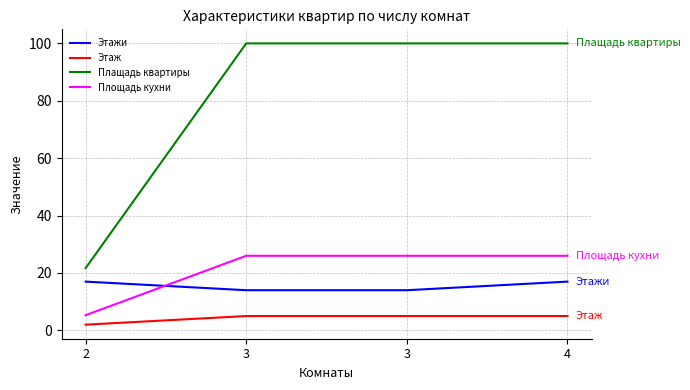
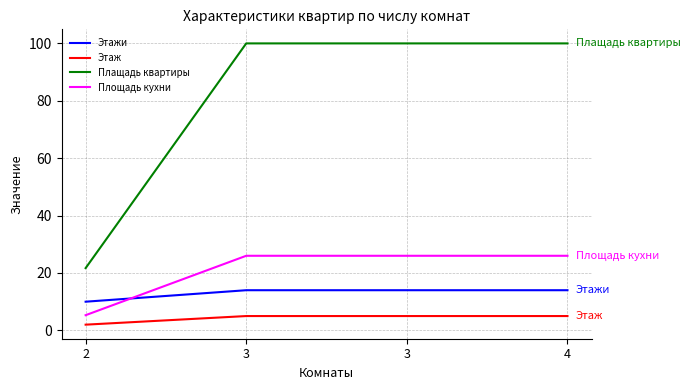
Этажи, 2: 17 -> 10
Этажи, 4: 17 -> 14
